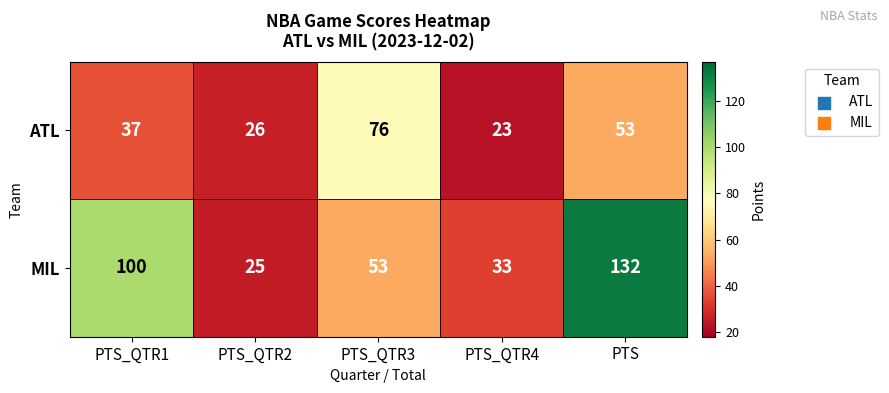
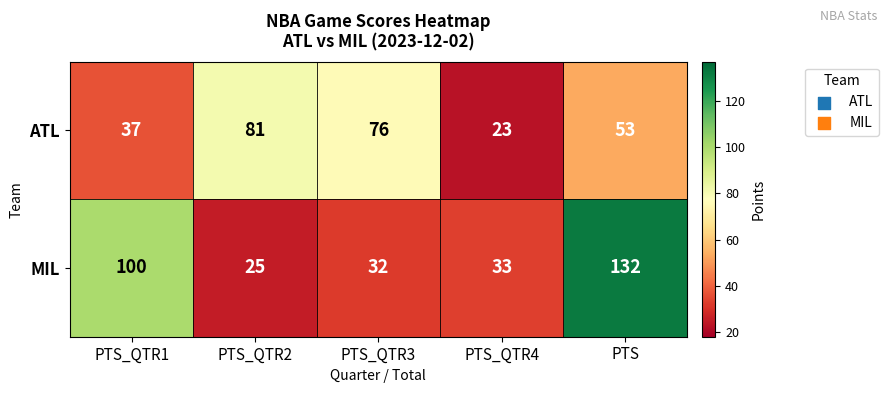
ATL, PTS_QTR2: 26 -> 81
MIL, PTS_QTR3: 53 -> 32
